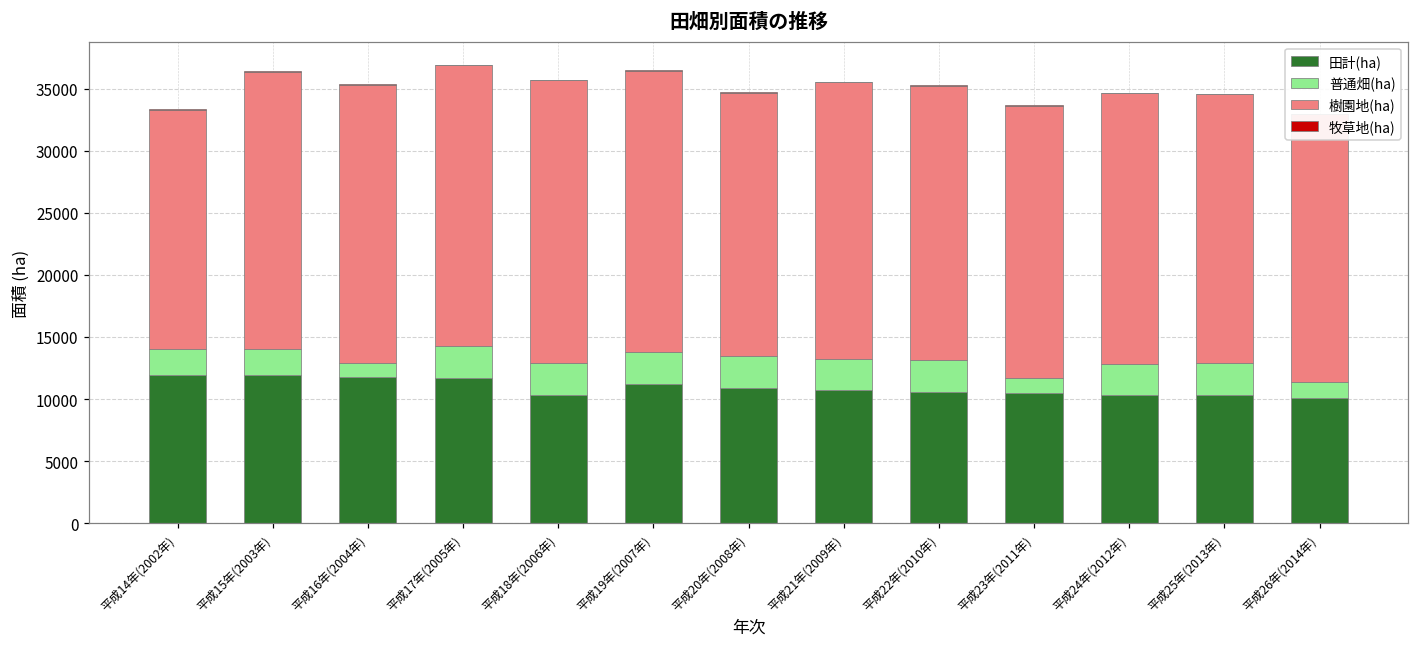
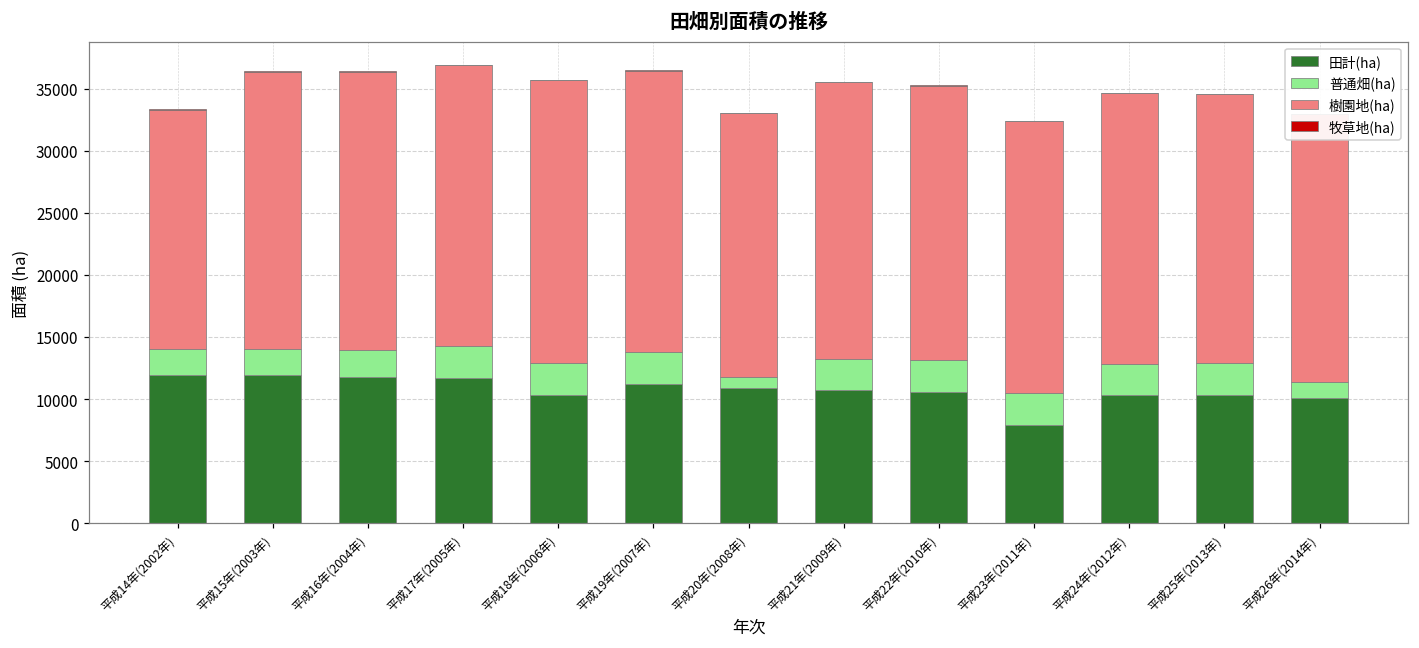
普通畑(ha), 平成16年(2004年): 1100 -> 2200
普通畑(ha), 平成20年(2008年): 2500 -> 900
田計(ha), 平成23年(2011年): 10500 -> 7900
普通畑(ha), 平成23年(2011年): 1200 -> 2600
